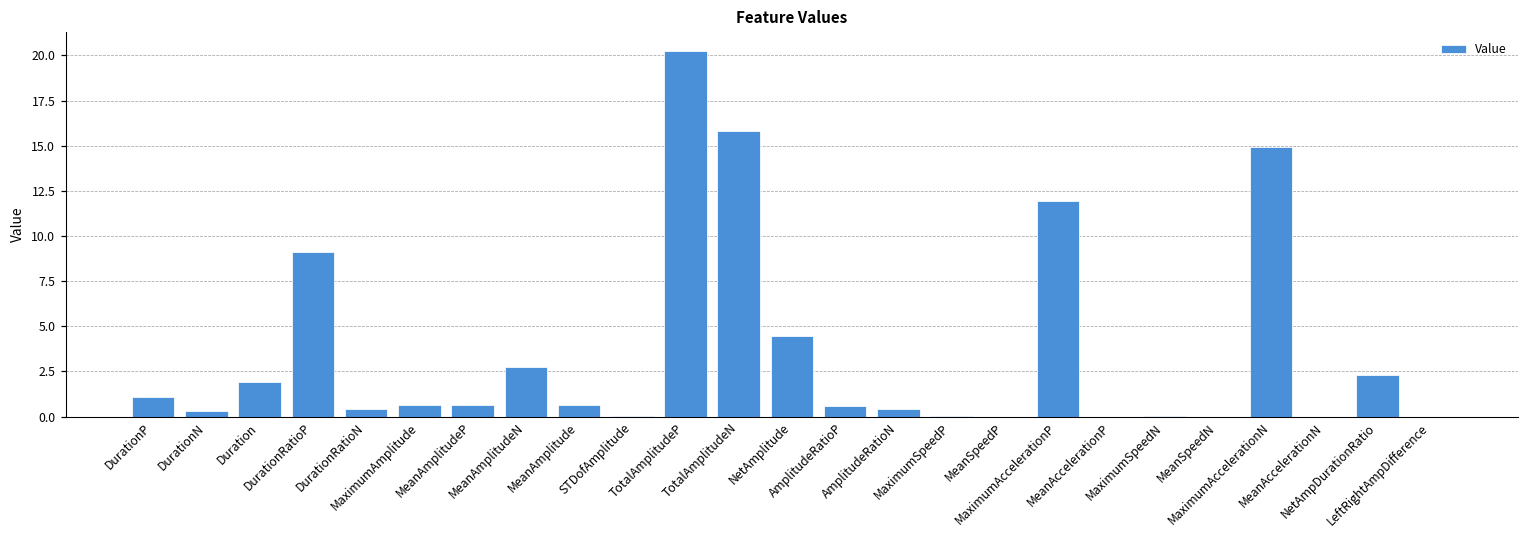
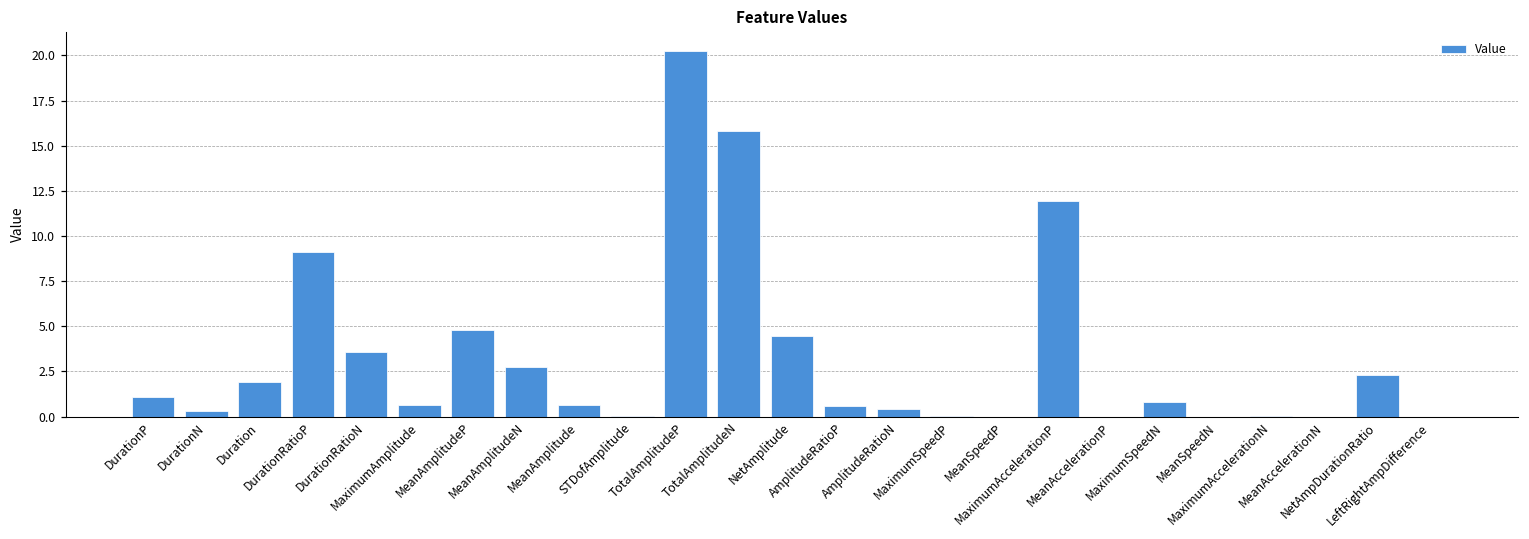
DurationRatioN: 0.4 -> 3.6
MeanAmplitudeP: 0.6 -> 4.8
MaximumSpeedN: 0.0 -> 0.8
MaximumAccelerationN: 14.9 -> 0.0
